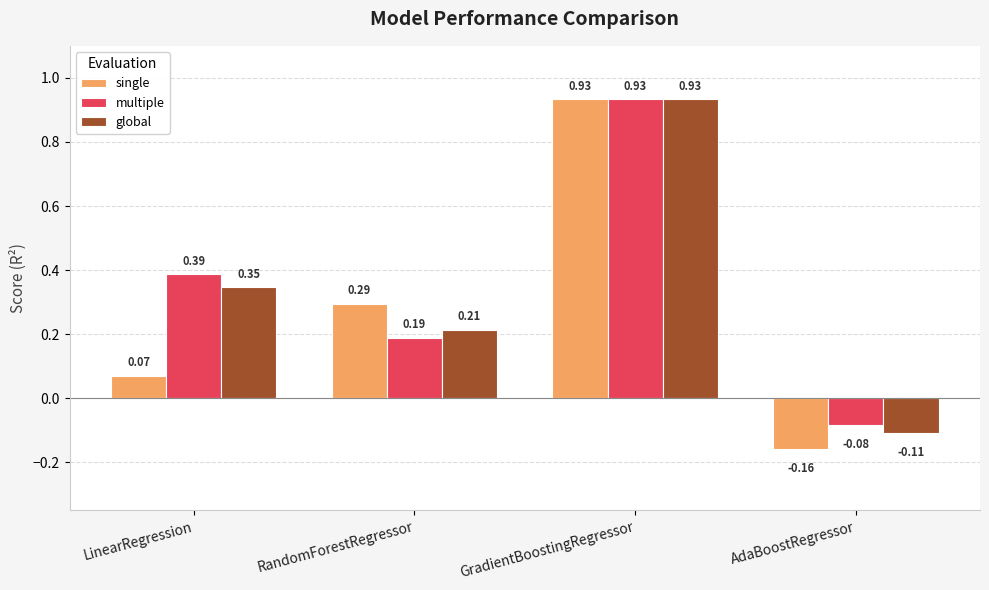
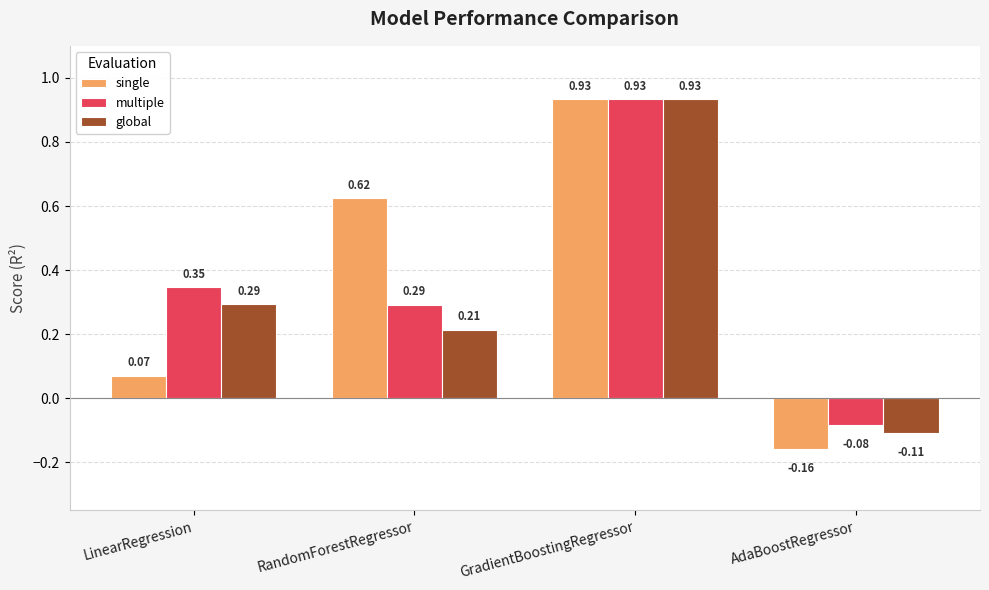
multiple, LinearRegression: 0.39 -> 0.35
global, LinearRegression: 0.35 -> 0.29
single, RandomForestRegressor: 0.29 -> 0.62
multiple, RandomForestRegressor: 0.19 -> 0.29
